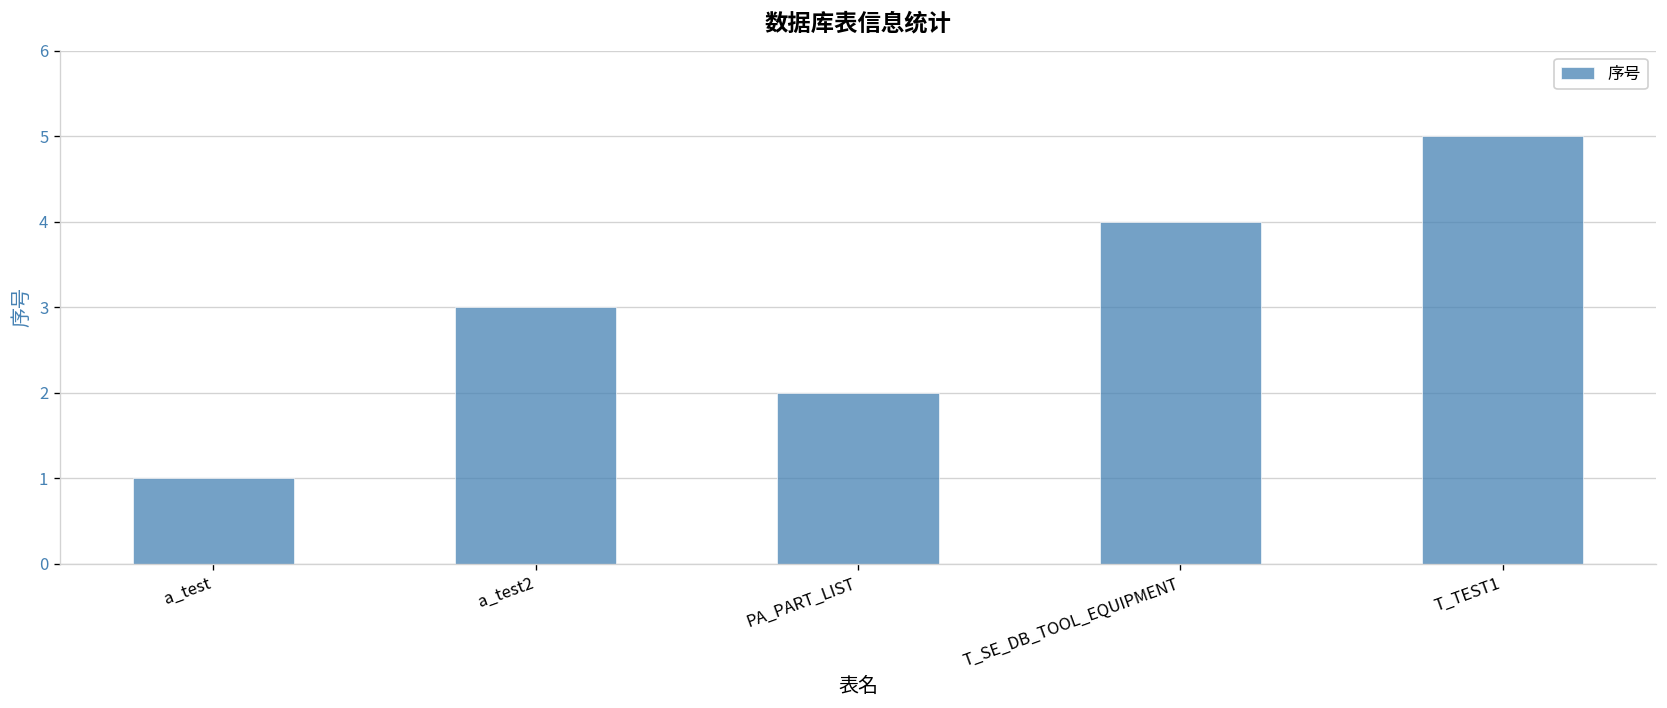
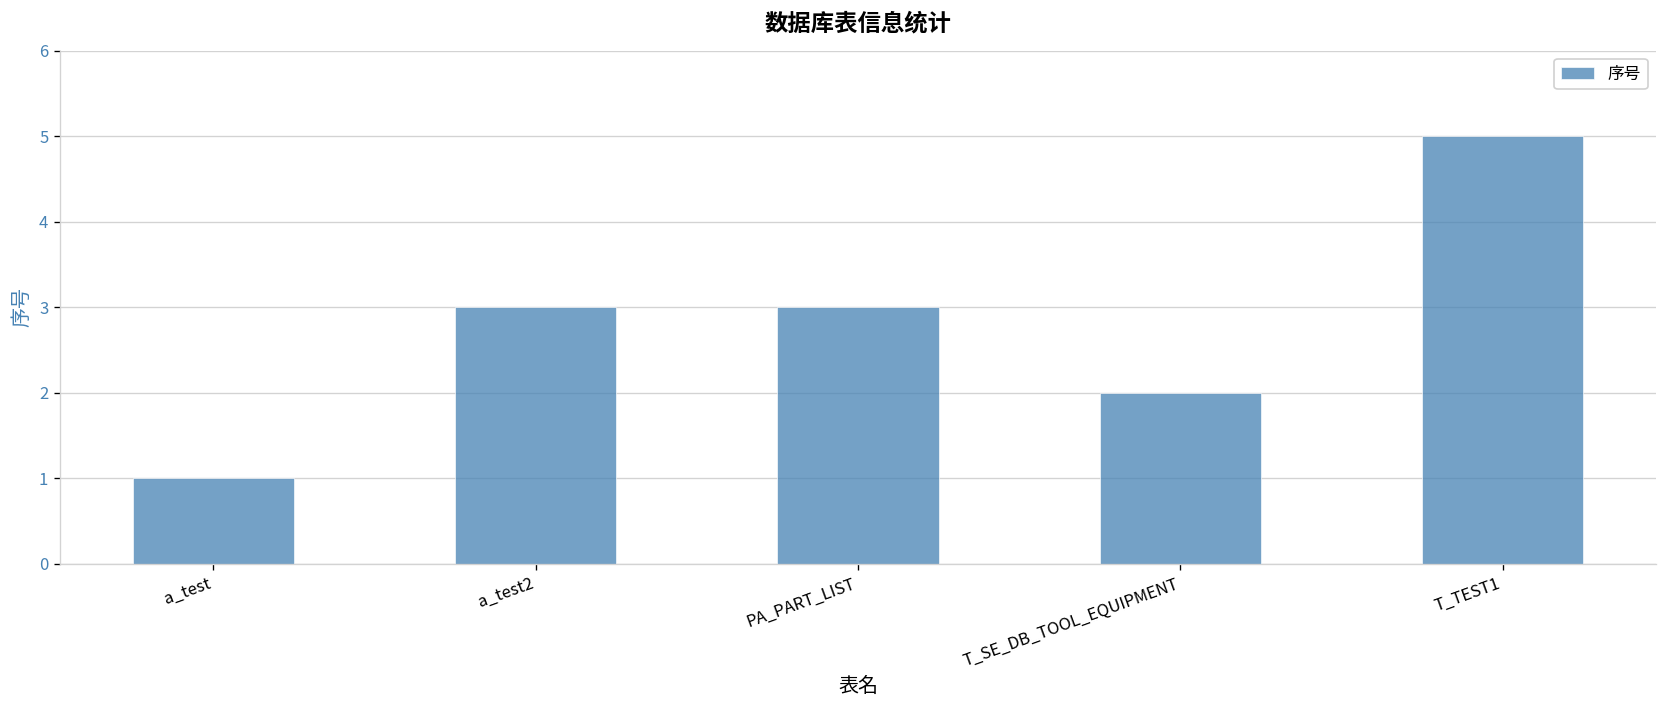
PA_PART_LIST: 2 -> 3
T_SE_DB_TOOL_EQUIPMENT: 4 -> 2
